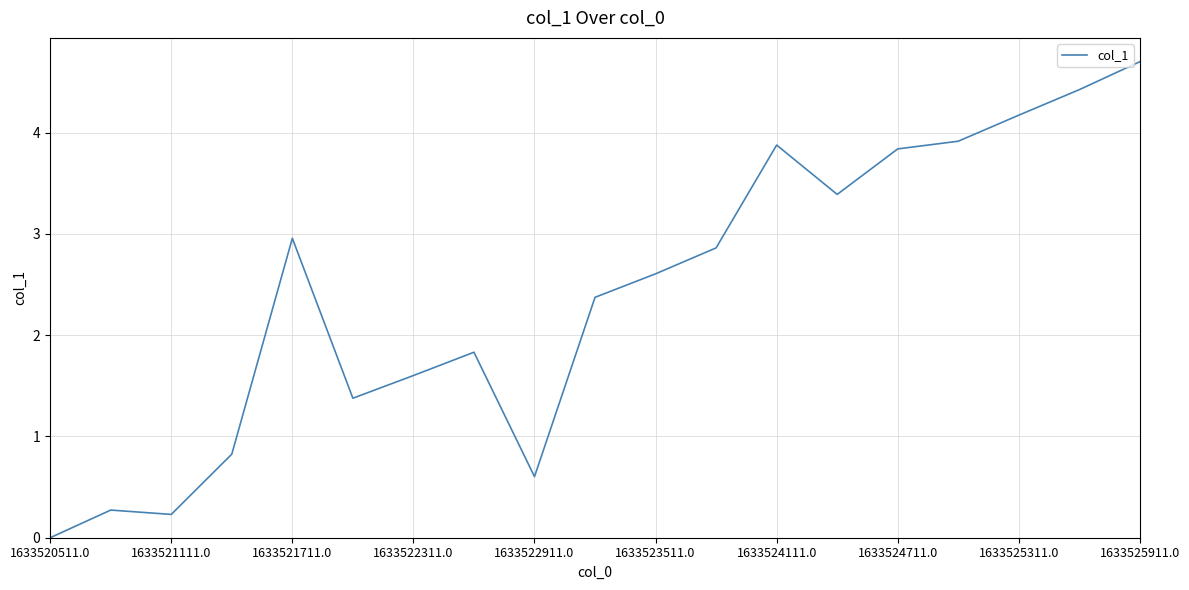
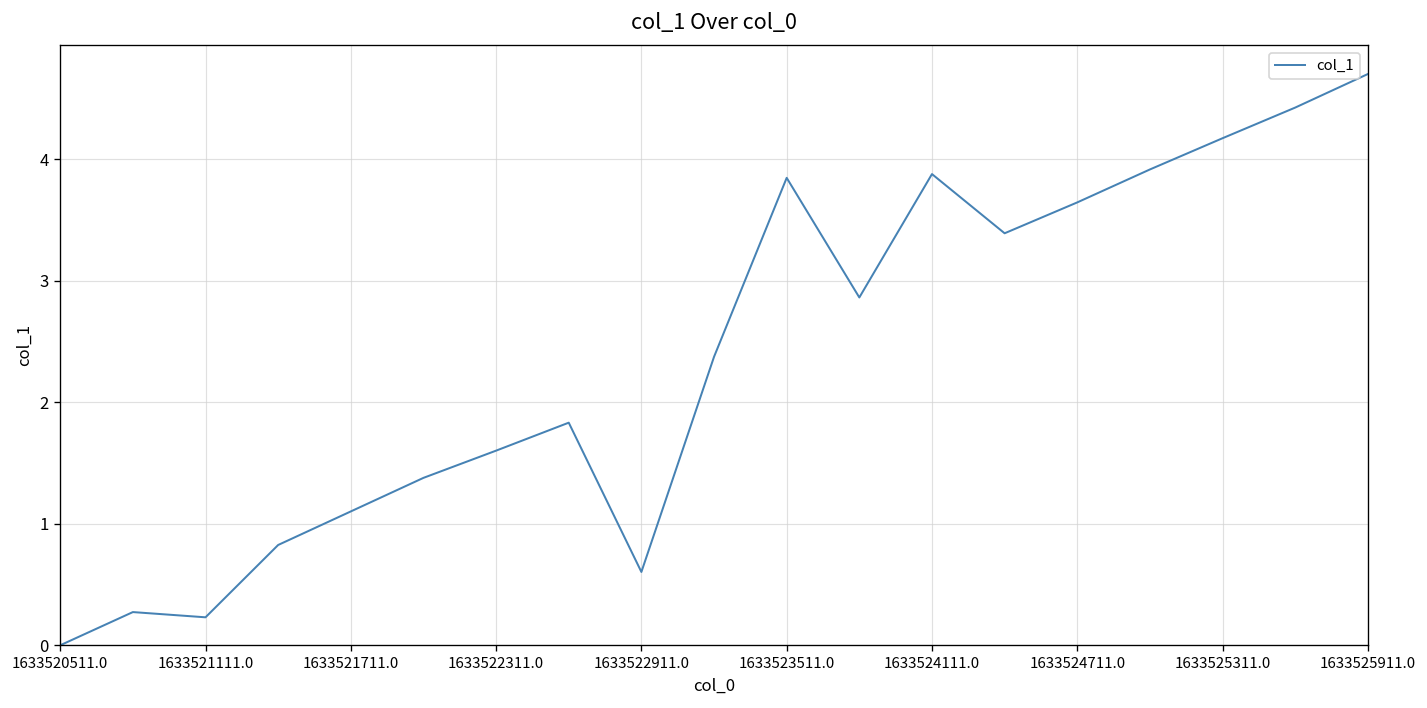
1633521711.0: 2.96 -> 1.10
1633523511.0: 2.61 -> 3.85
1633524711.0: 3.84 -> 3.64
